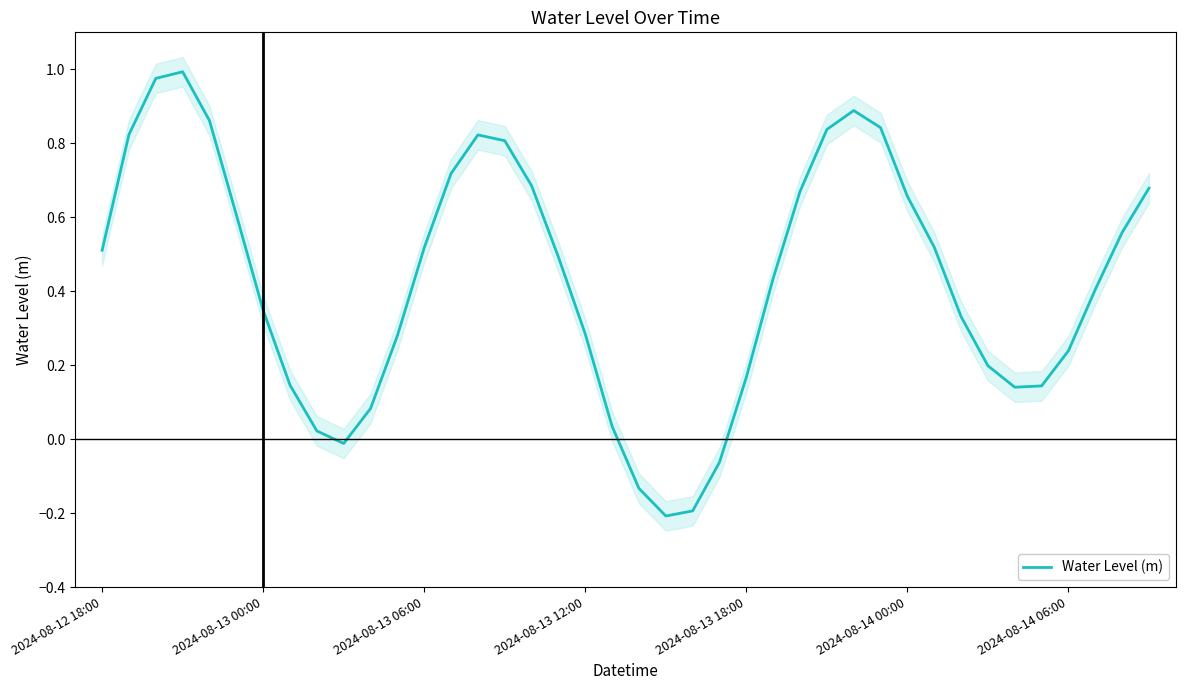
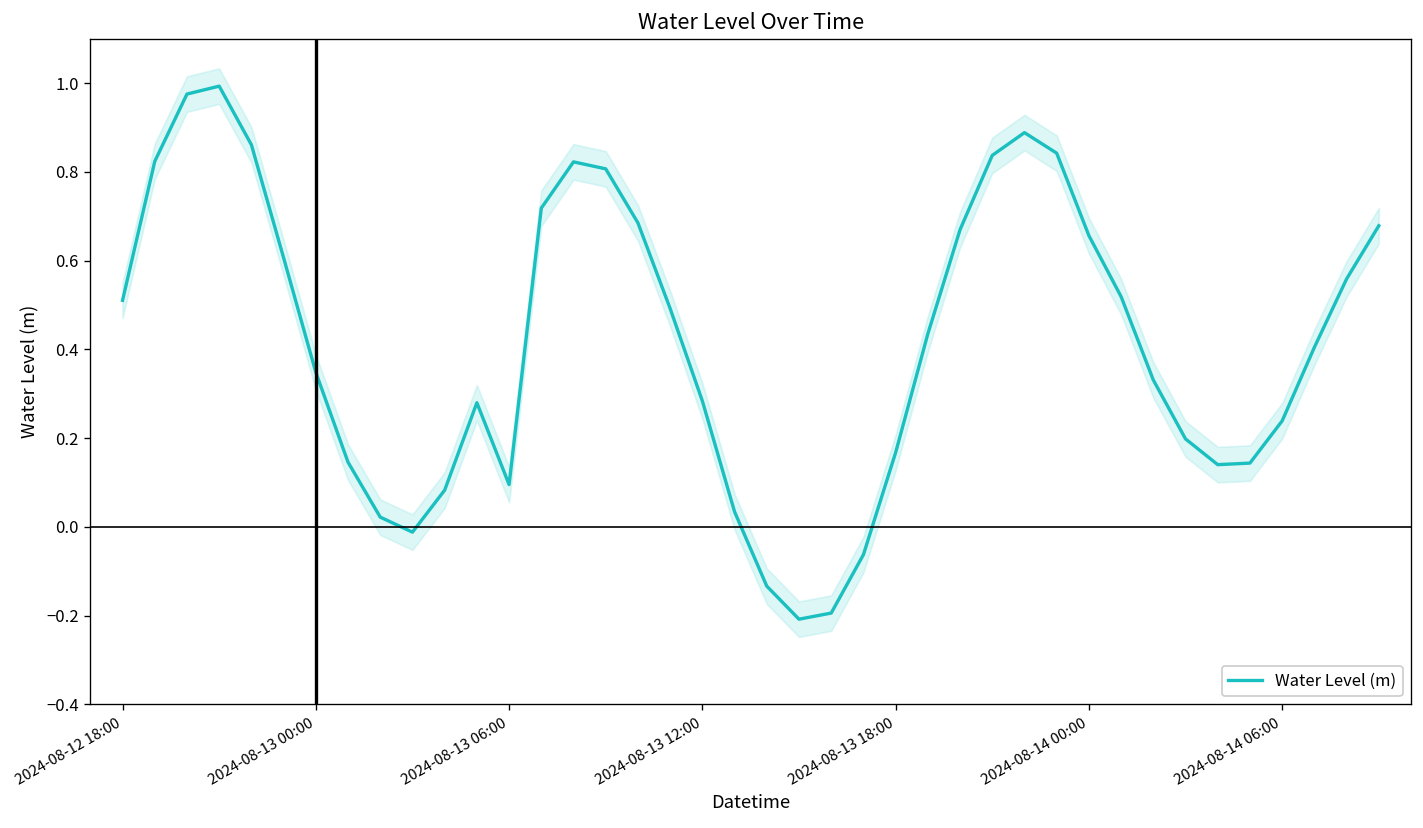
Water Level (m), 2024-08-13 06:00: 0.52 -> 0.10
